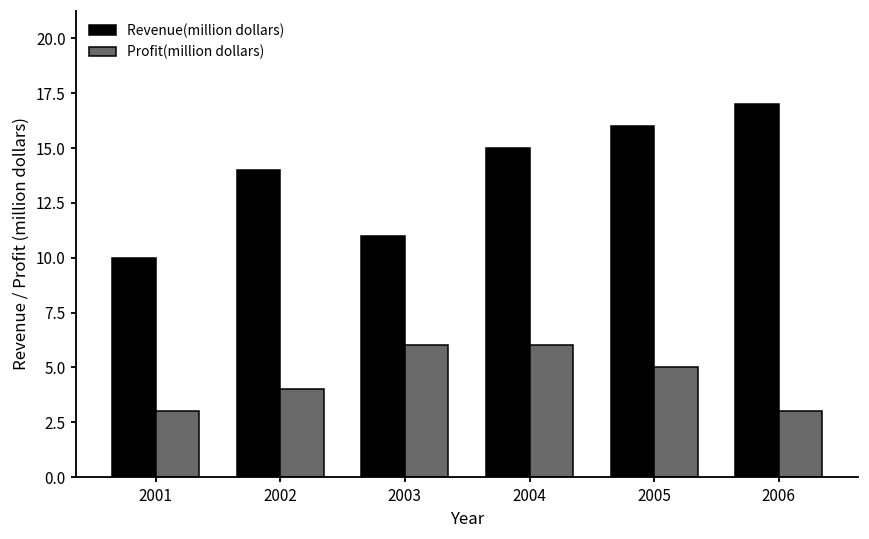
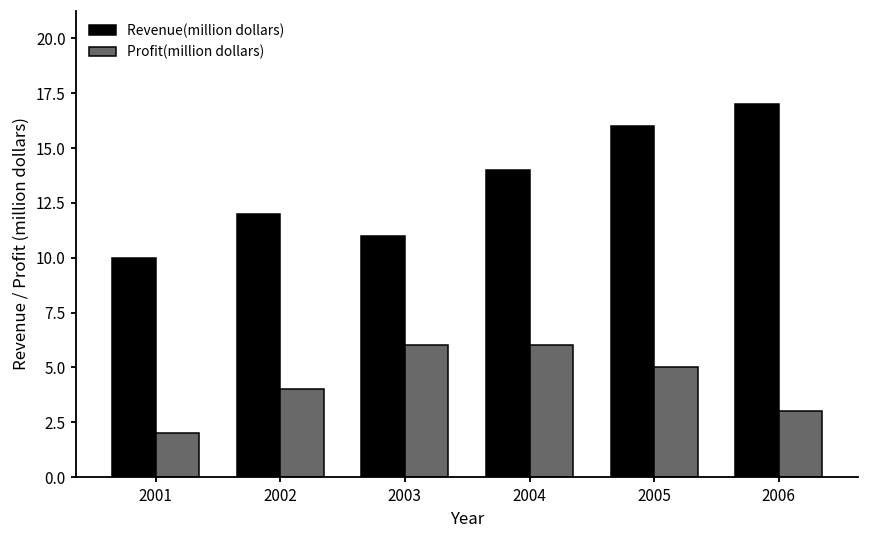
Profit(million dollars), 2001: 3 -> 2
Revenue(million dollars), 2002: 14 -> 12
Revenue(million dollars), 2004: 15 -> 14
